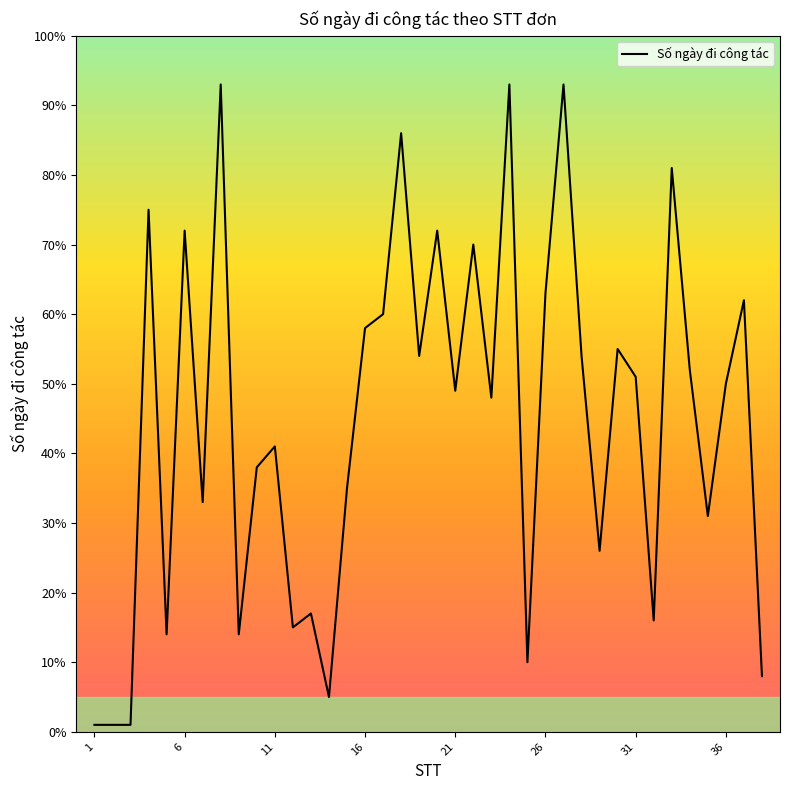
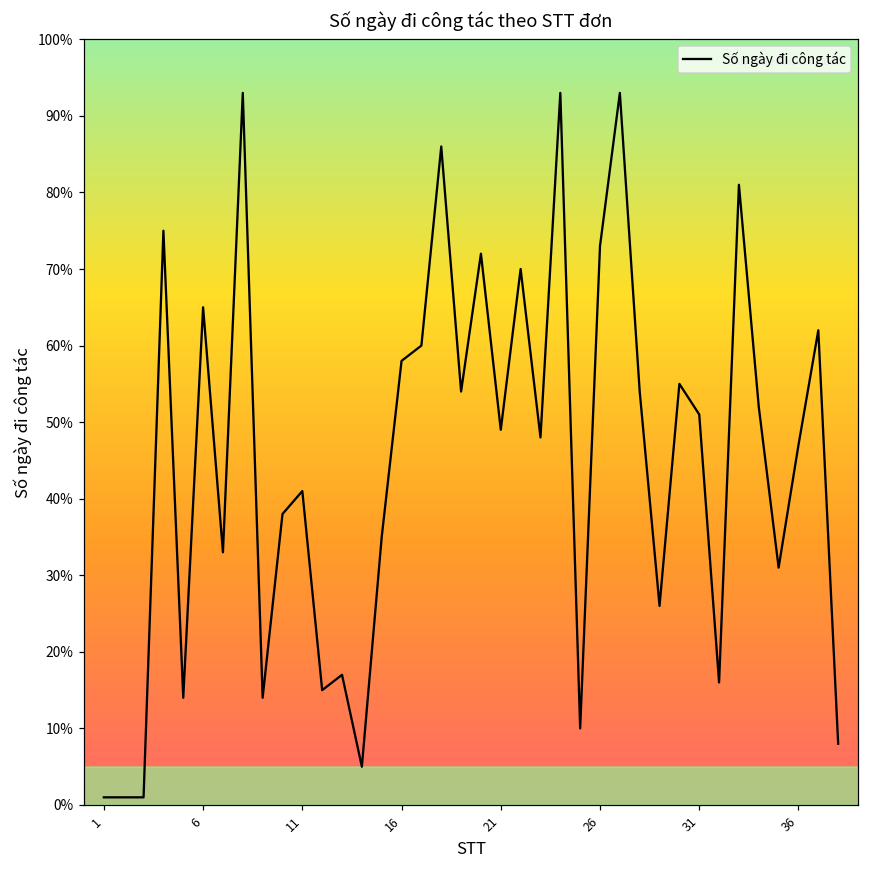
6: 72% -> 65%
26: 63% -> 73%
36: 50% -> 47%
